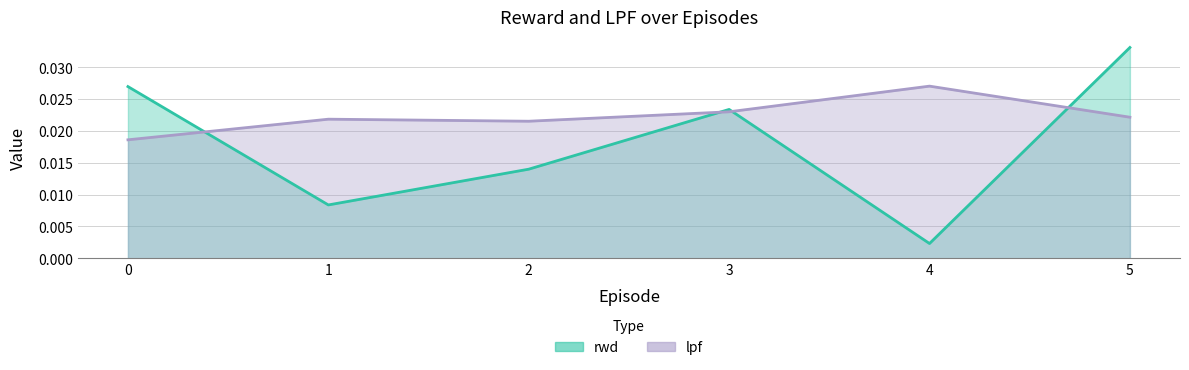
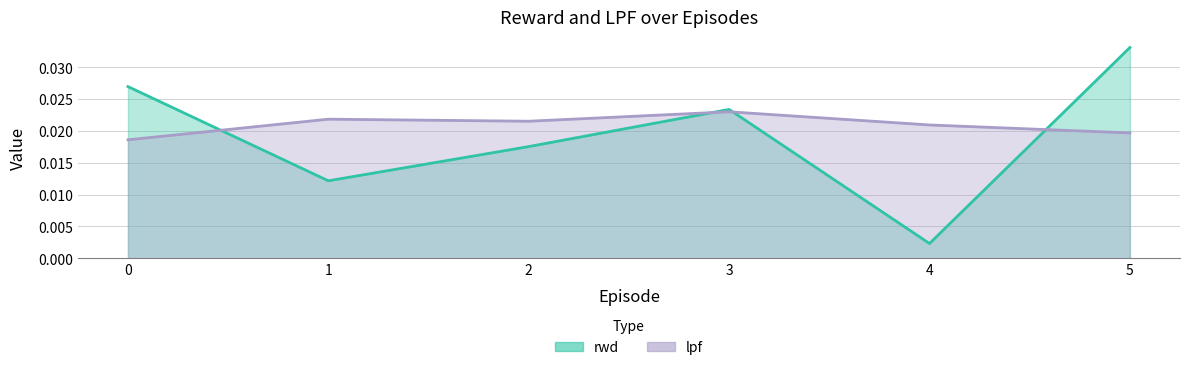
rwd, 1: 0.008 -> 0.012
rwd, 2: 0.014 -> 0.018
lpf, 4: 0.027 -> 0.021
lpf, 5: 0.022 -> 0.020
